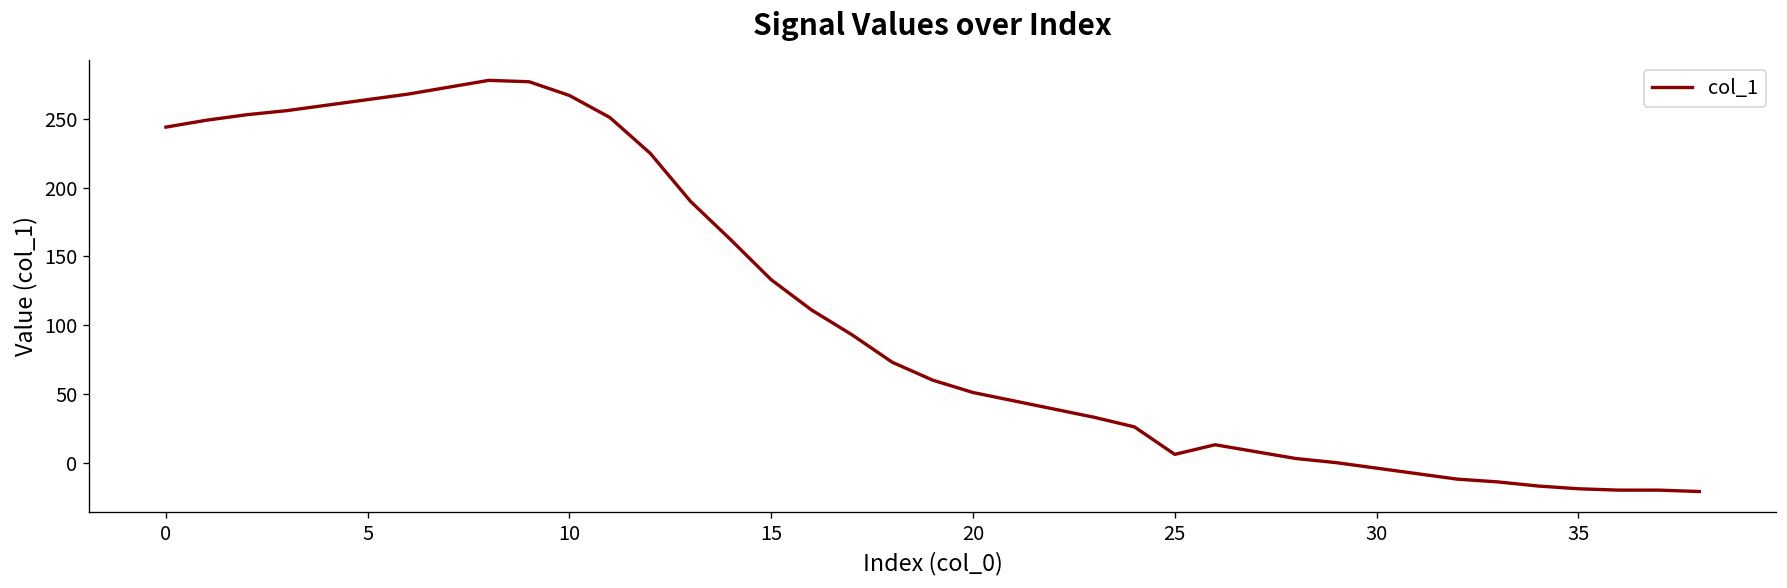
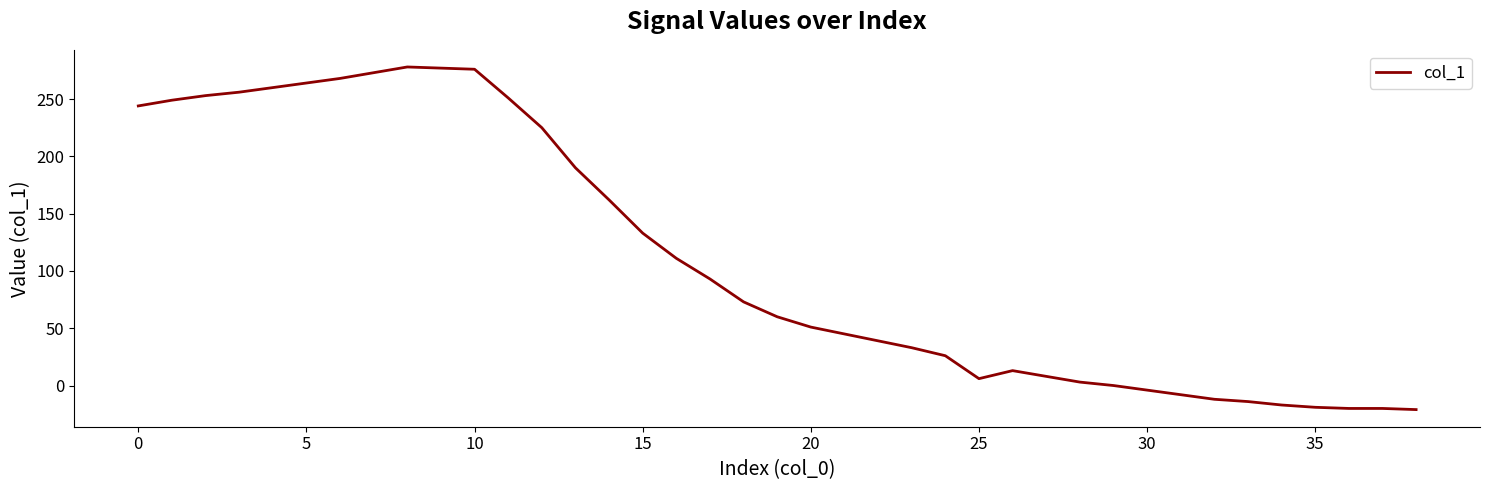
10: 267 -> 276
